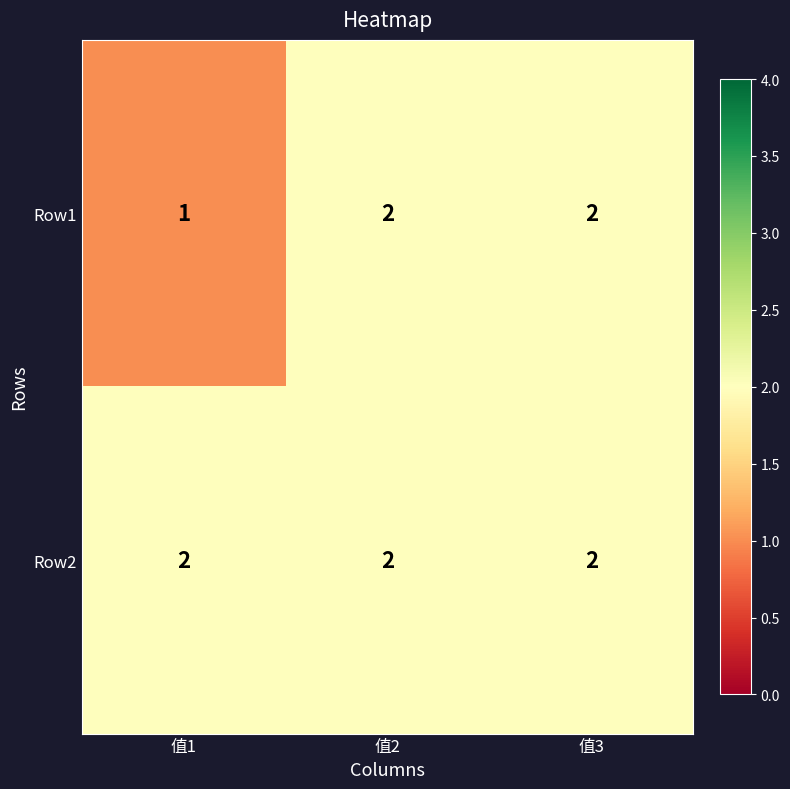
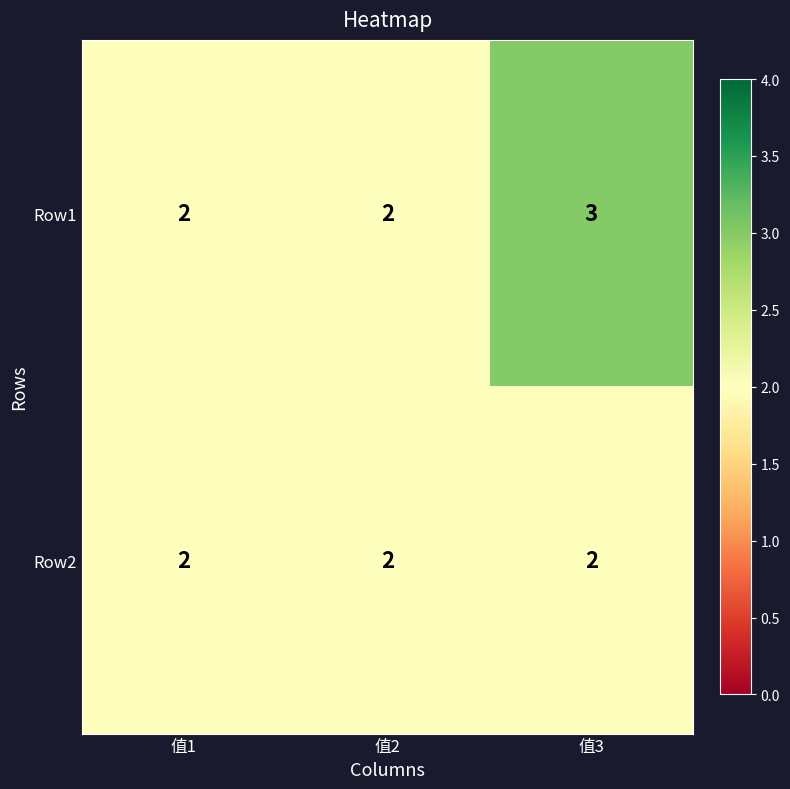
Row1, 值1: 1 -> 2
Row1, 值3: 2 -> 3
